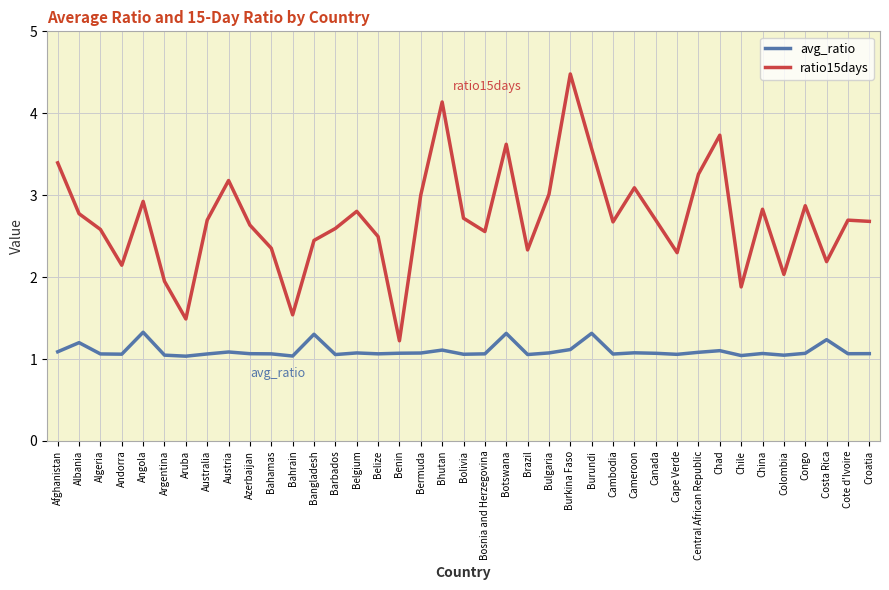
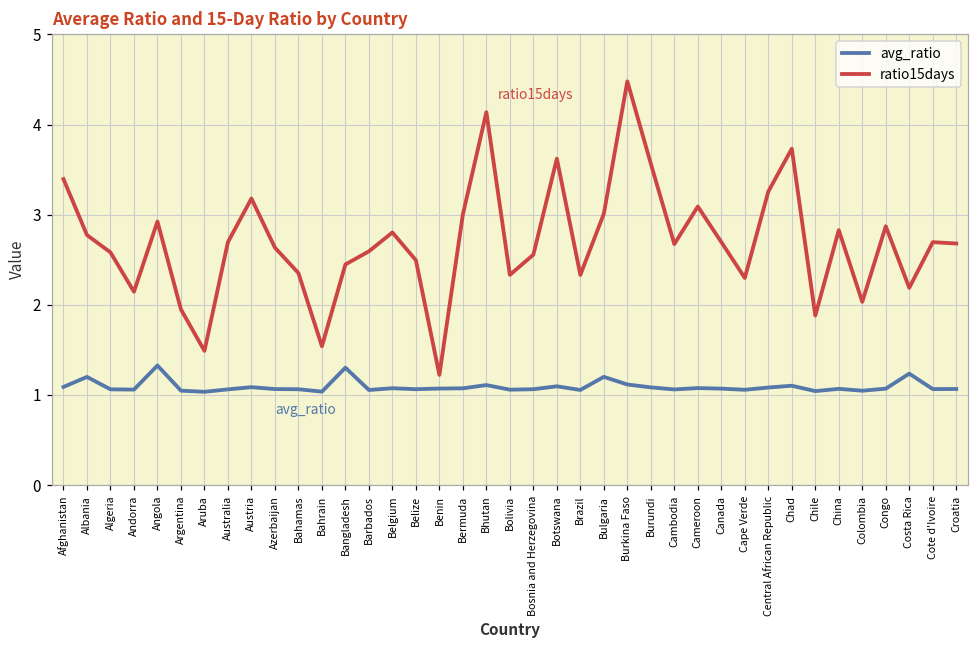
ratio15days, Bolivia: 2.7 -> 2.3
avg_ratio, Botswana: 1.3 -> 1.1
avg_ratio, Bulgaria: 1.1 -> 1.2
avg_ratio, Burundi: 1.3 -> 1.1
